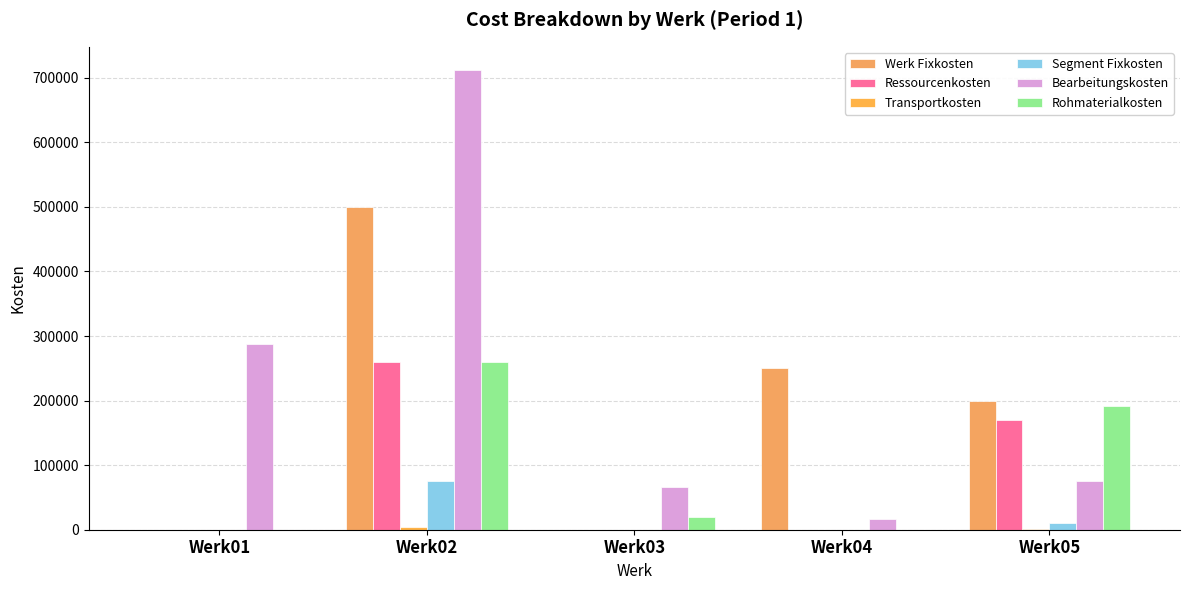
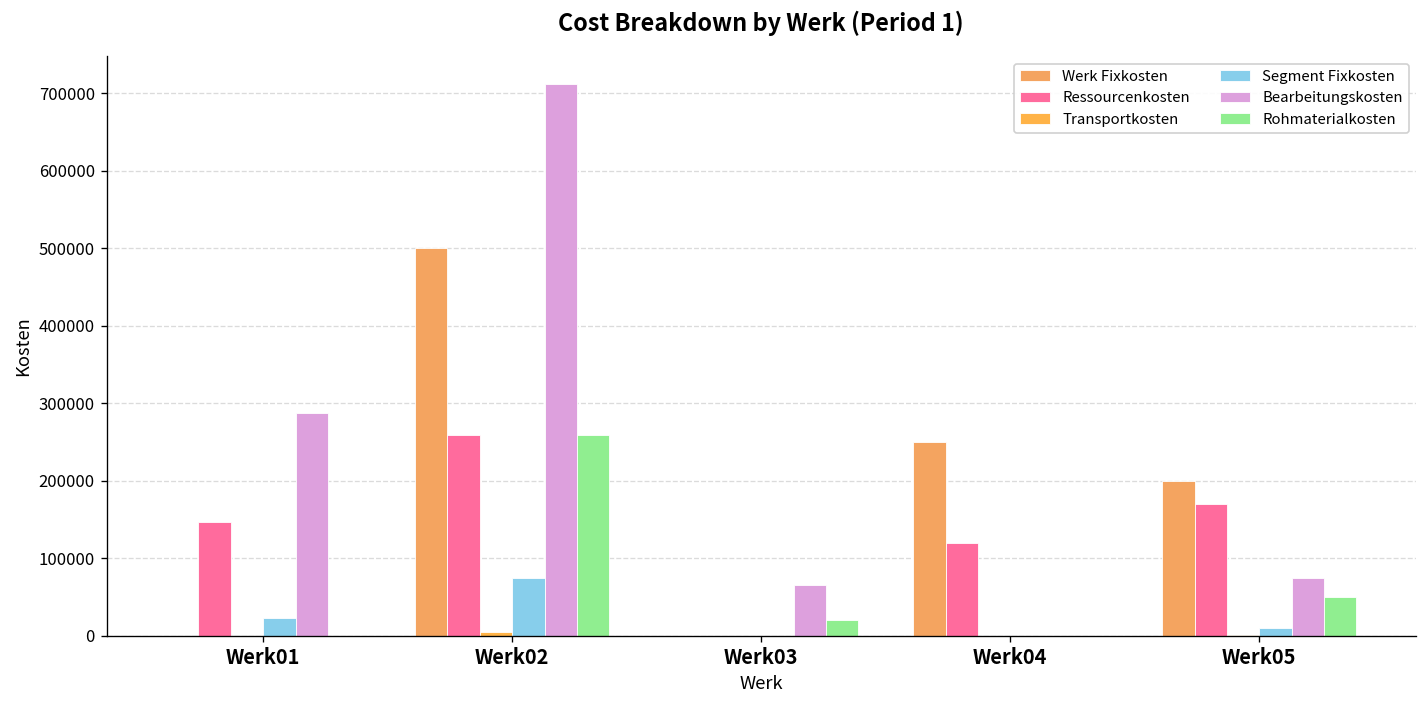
Ressourcenkosten, Werk01: 0 -> 150000
Segment Fixkosten, Werk01: 0 -> 20000
Ressourcenkosten, Werk04: 0 -> 120000
Bearbeitungskosten, Werk04: 20000 -> 0
Rohmaterialkosten, Werk05: 190000 -> 50000
